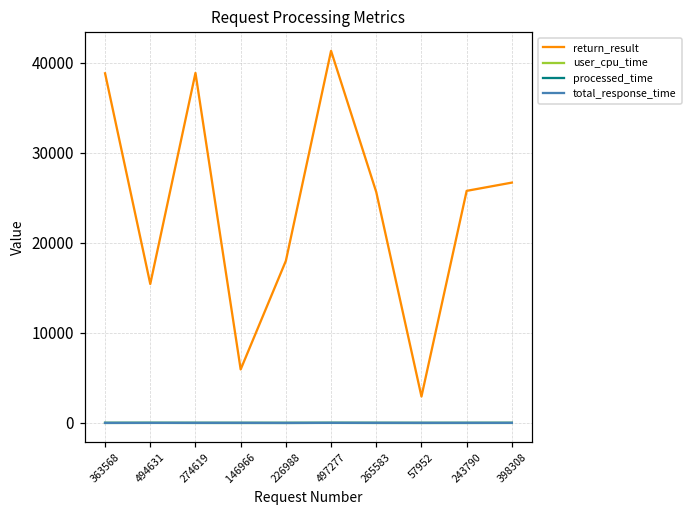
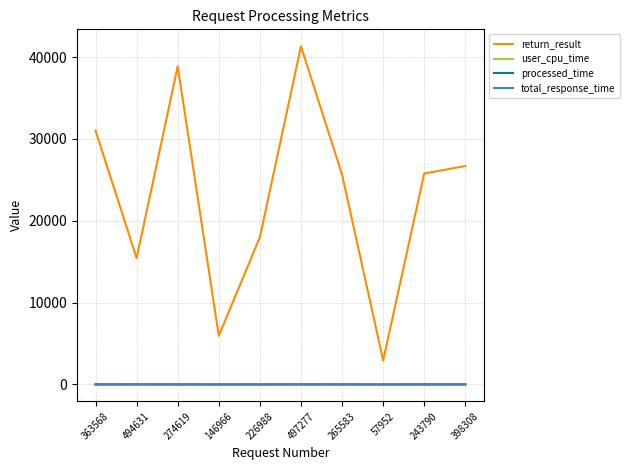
return_result, 363568: 39000 -> 31000
